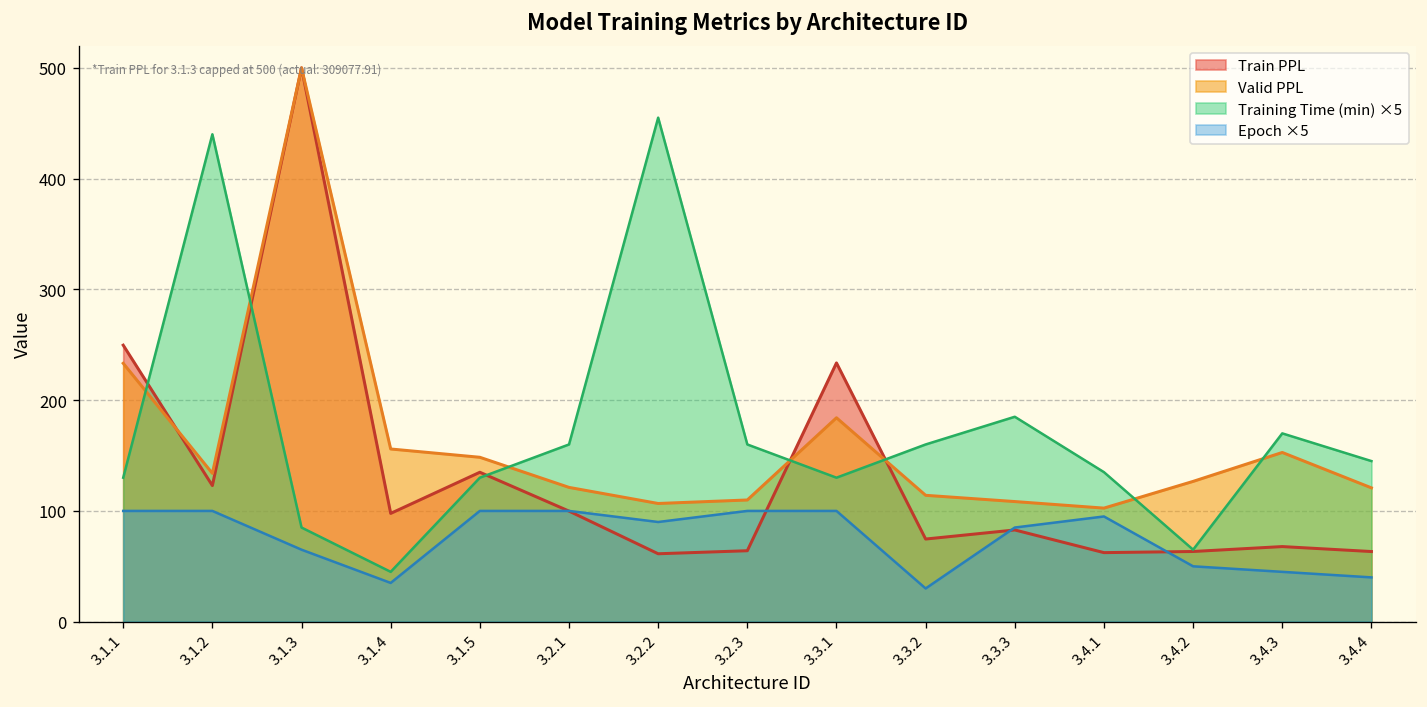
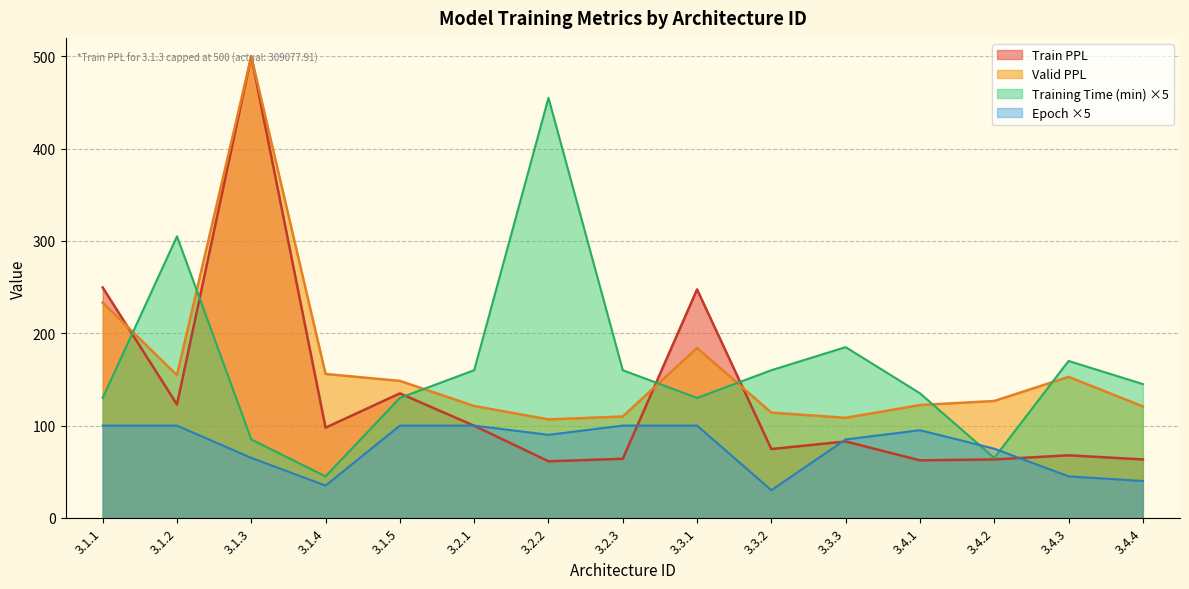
Valid PPL, 3.1.2: 130 -> 150
Training Time (min) ×5, 3.1.2: 440 -> 310
Train PPL, 3.3.1: 230 -> 250
Valid PPL, 3.4.1: 100 -> 120
Epoch ×5, 3.4.2: 50 -> 80
